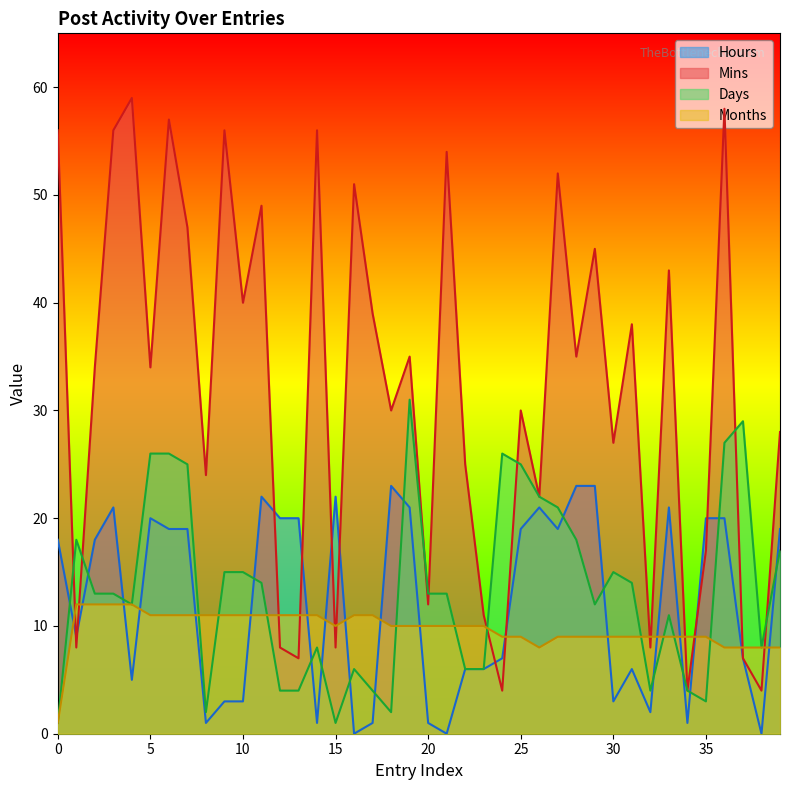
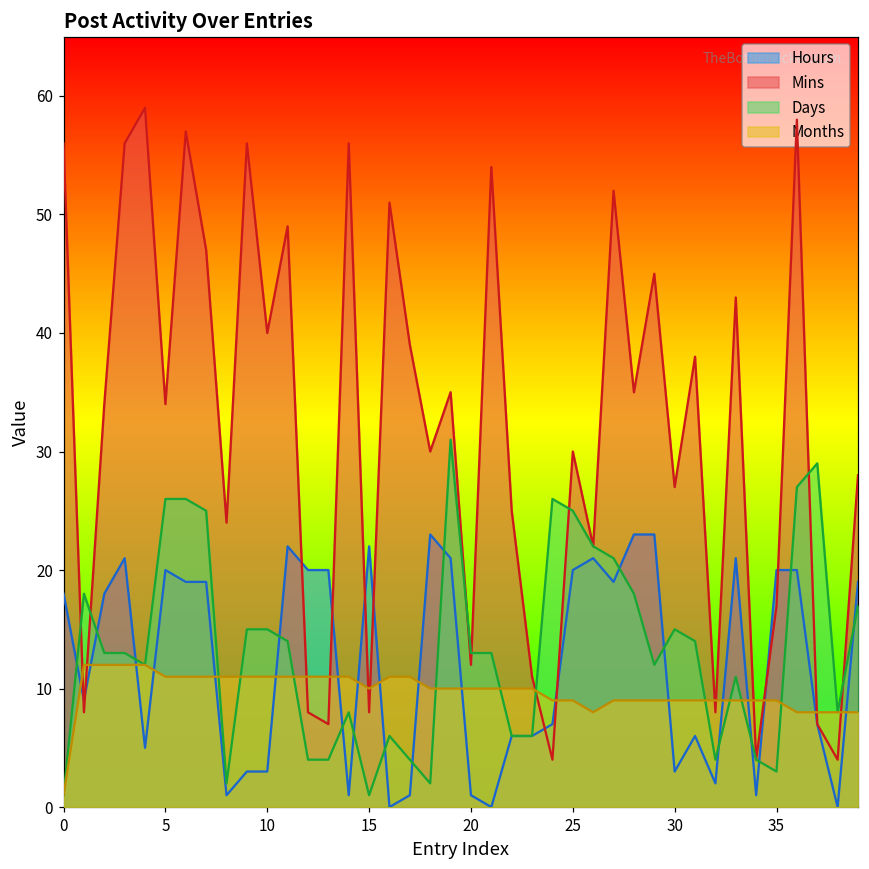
Hours, 25: 19 -> 20
